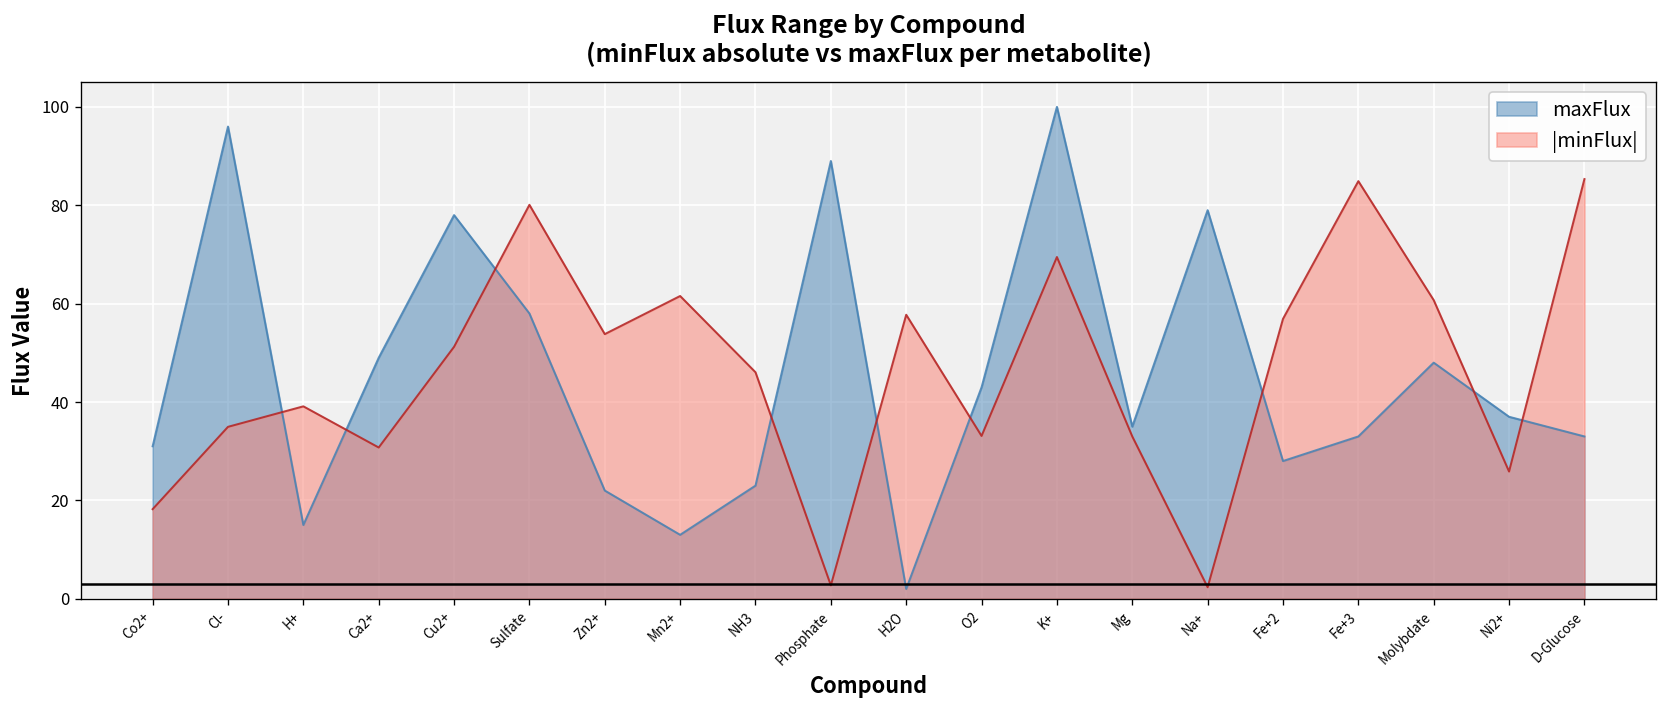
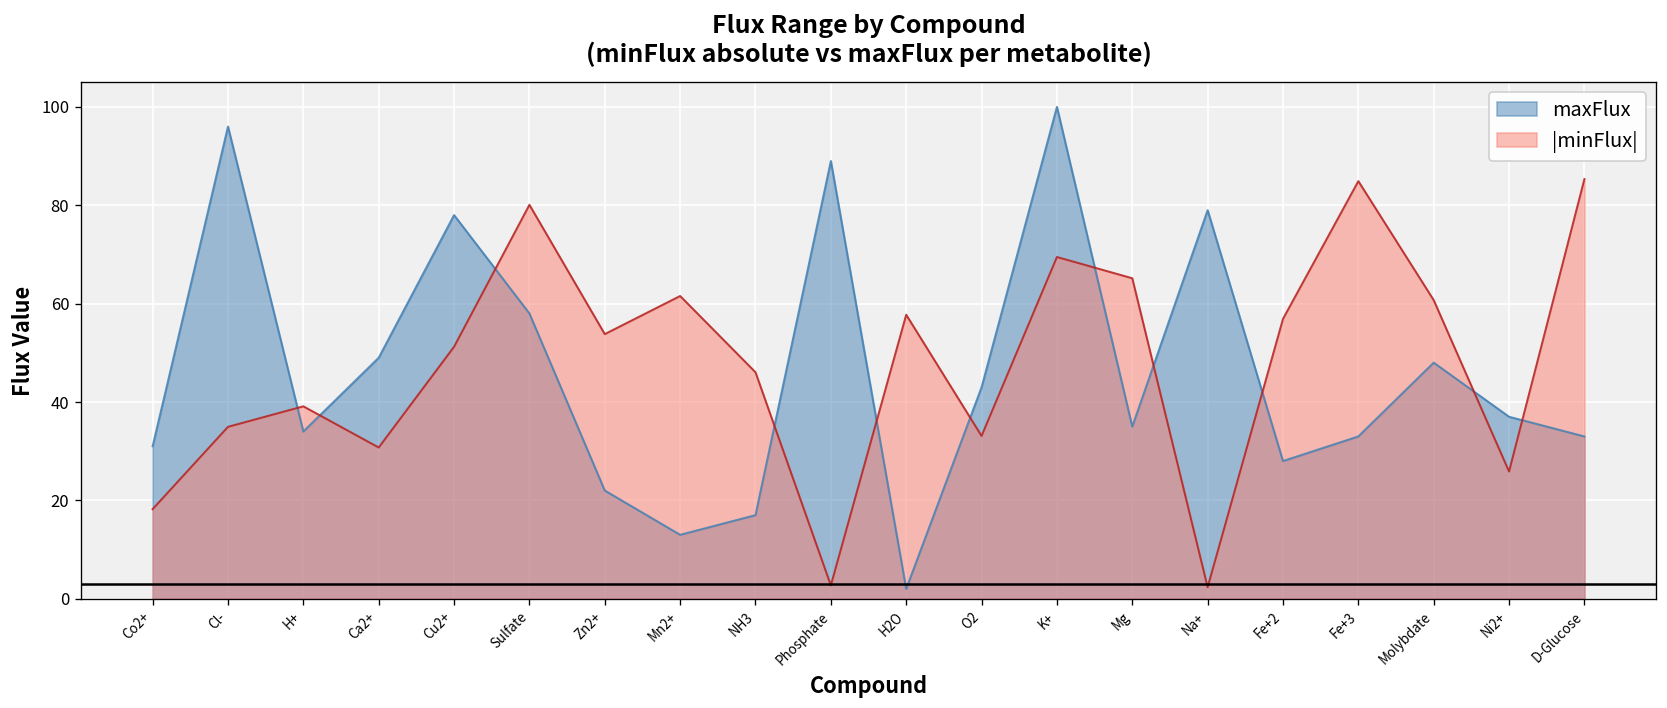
maxFlux, H+: 15 -> 34
maxFlux, NH3: 23 -> 17
|minFlux|, Mg: 33 -> 65
